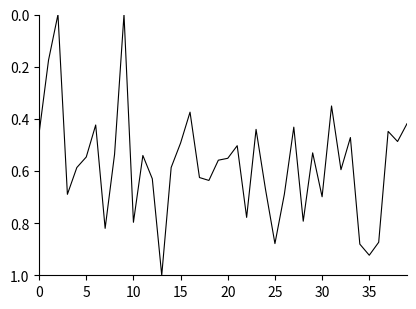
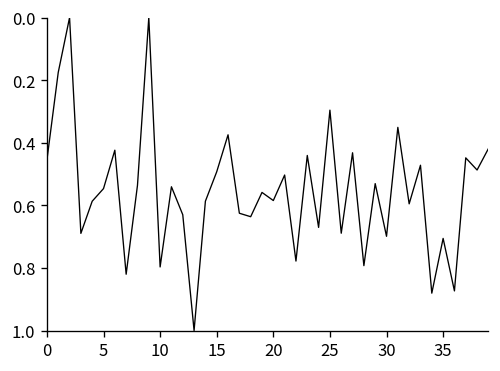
20: 0.55 -> 0.58
25: 0.88 -> 0.30
35: 0.92 -> 0.71
